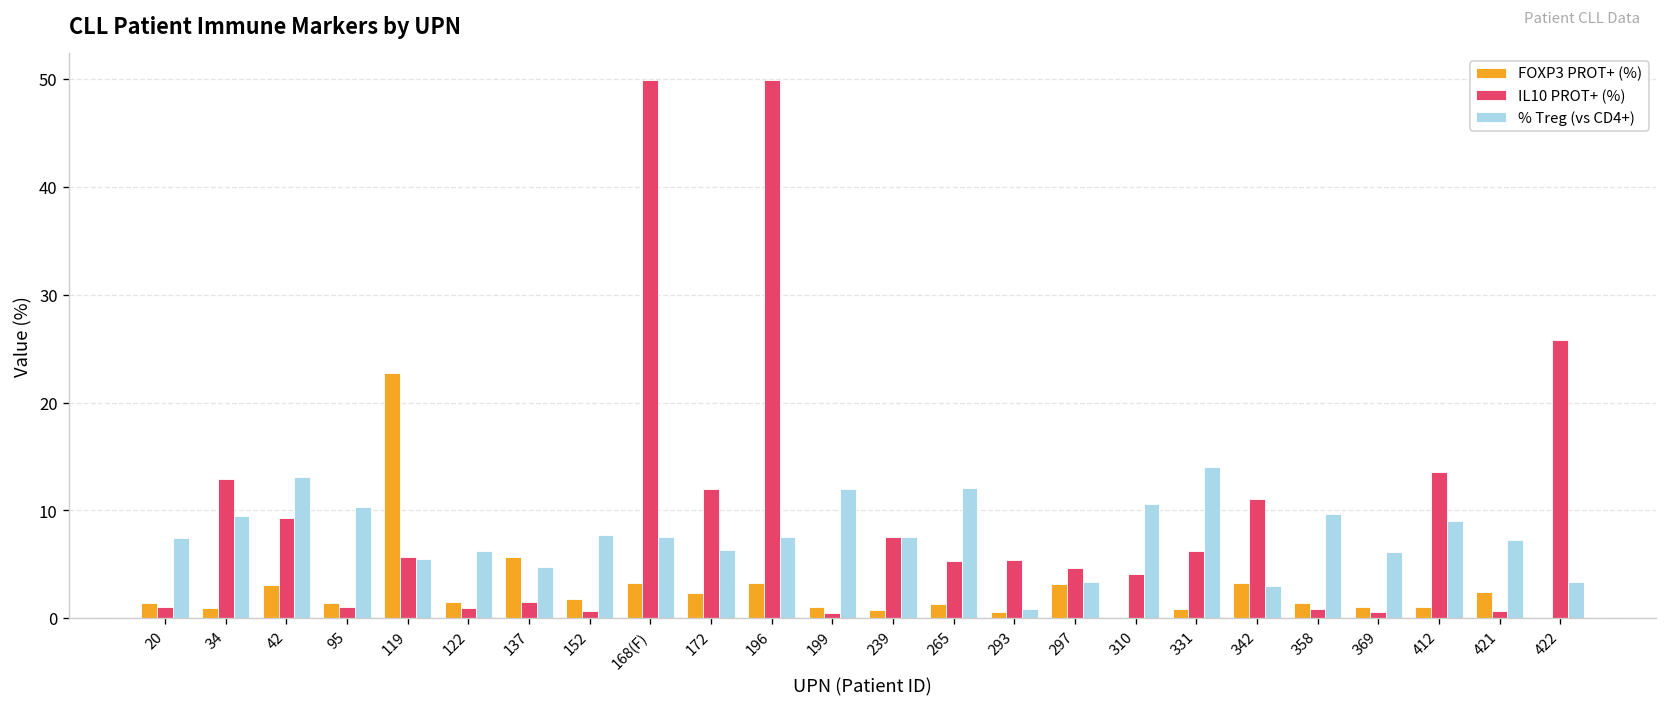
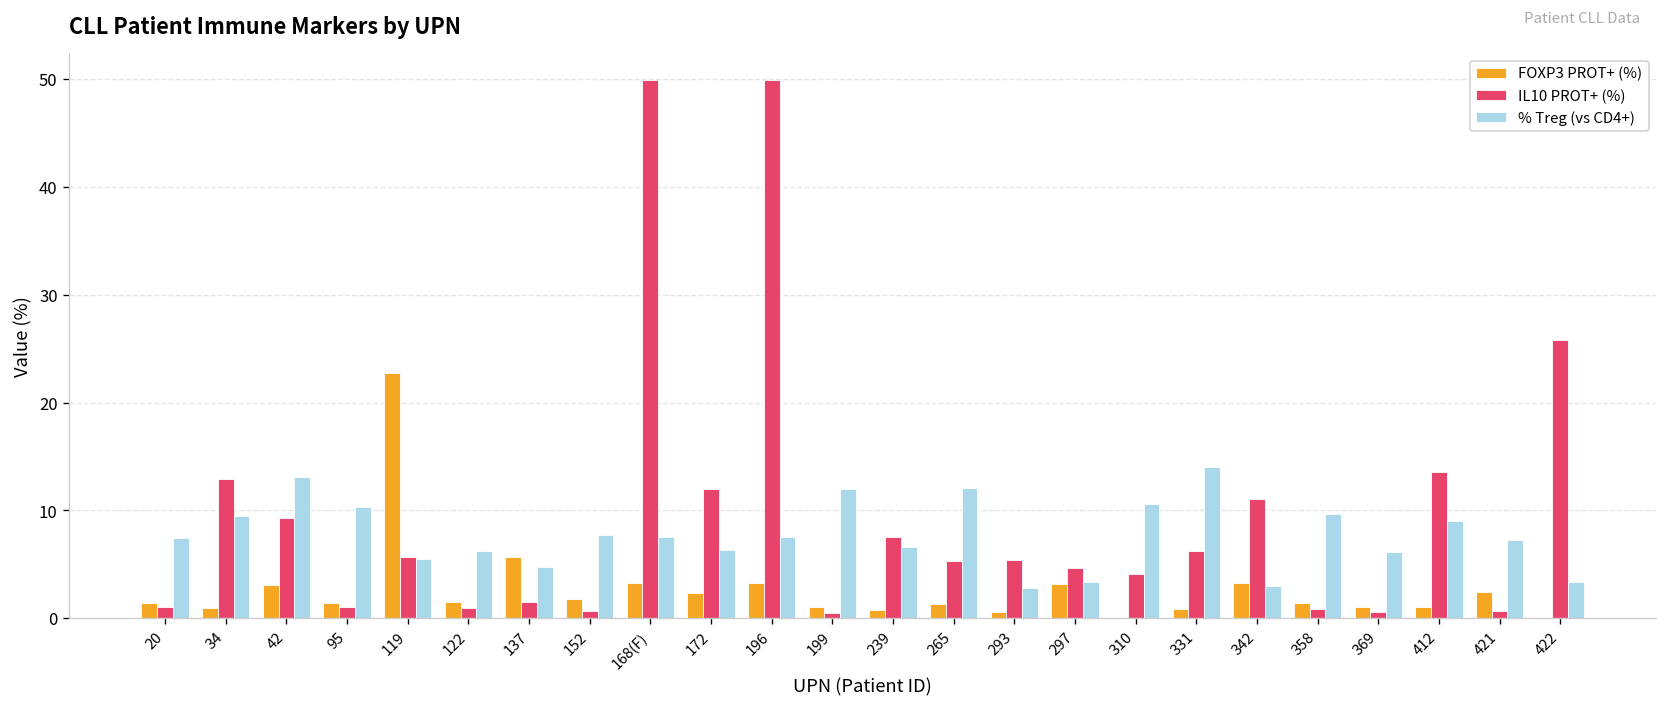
% Treg (vs CD4+), 239: 8 -> 7
% Treg (vs CD4+), 293: 1 -> 3
